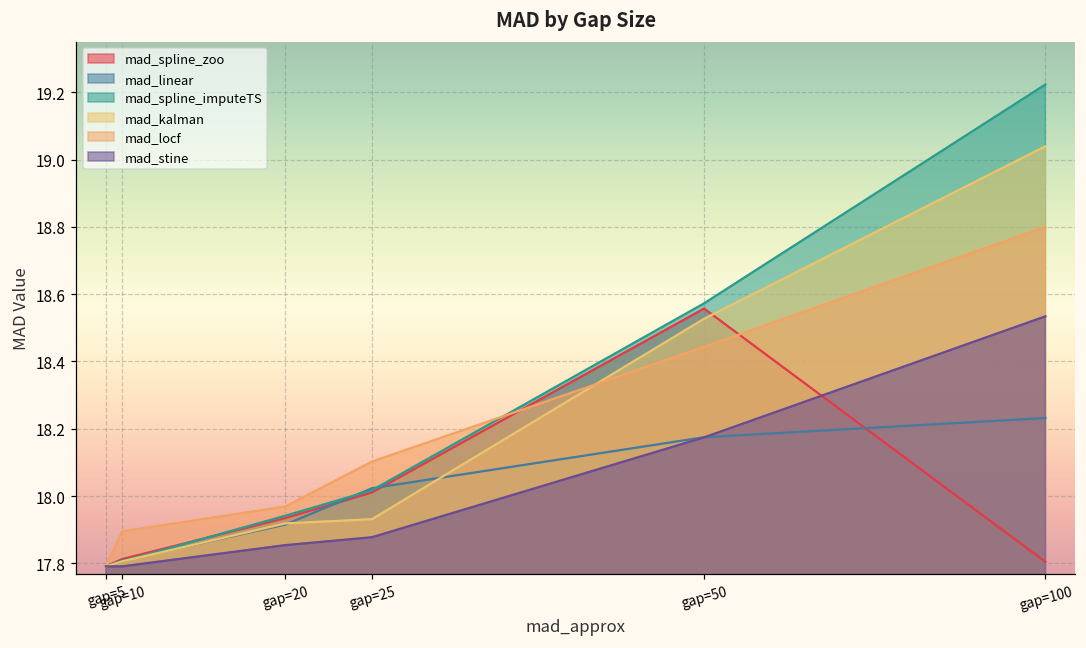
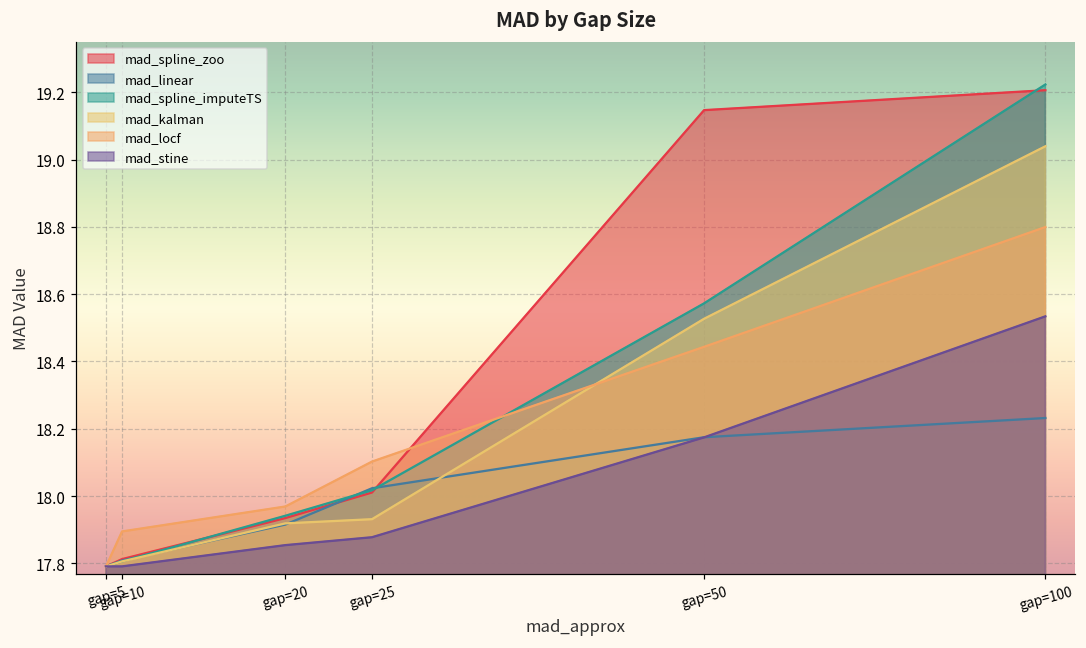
mad_spline_zoo, gap=50: 18.56 -> 19.15
mad_spline_zoo, gap=100: 17.80 -> 19.21
